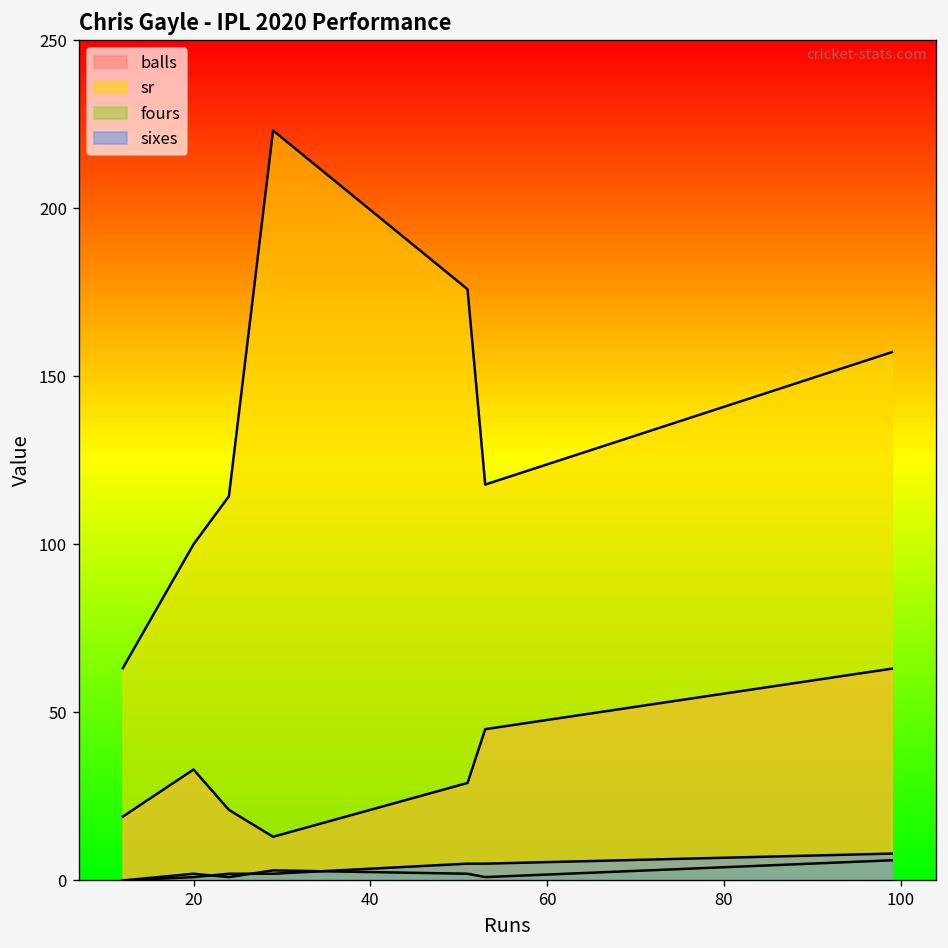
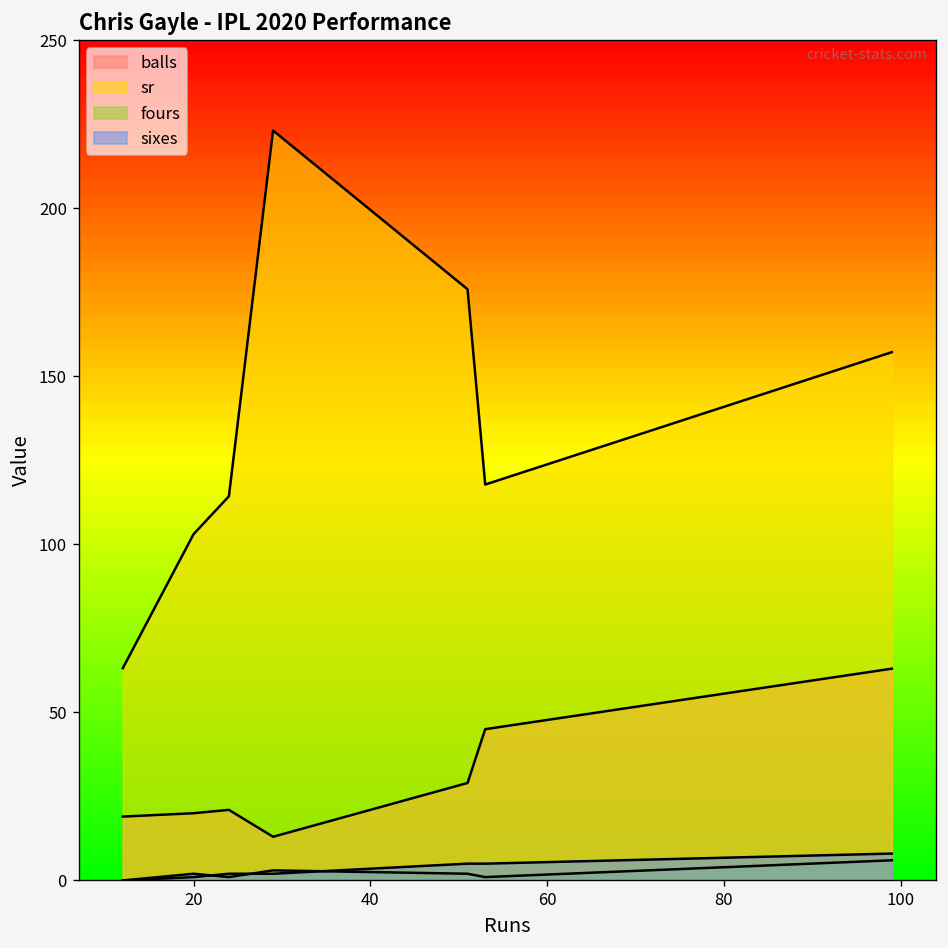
balls, 20: 33 -> 20
sr, 20: 100 -> 103
